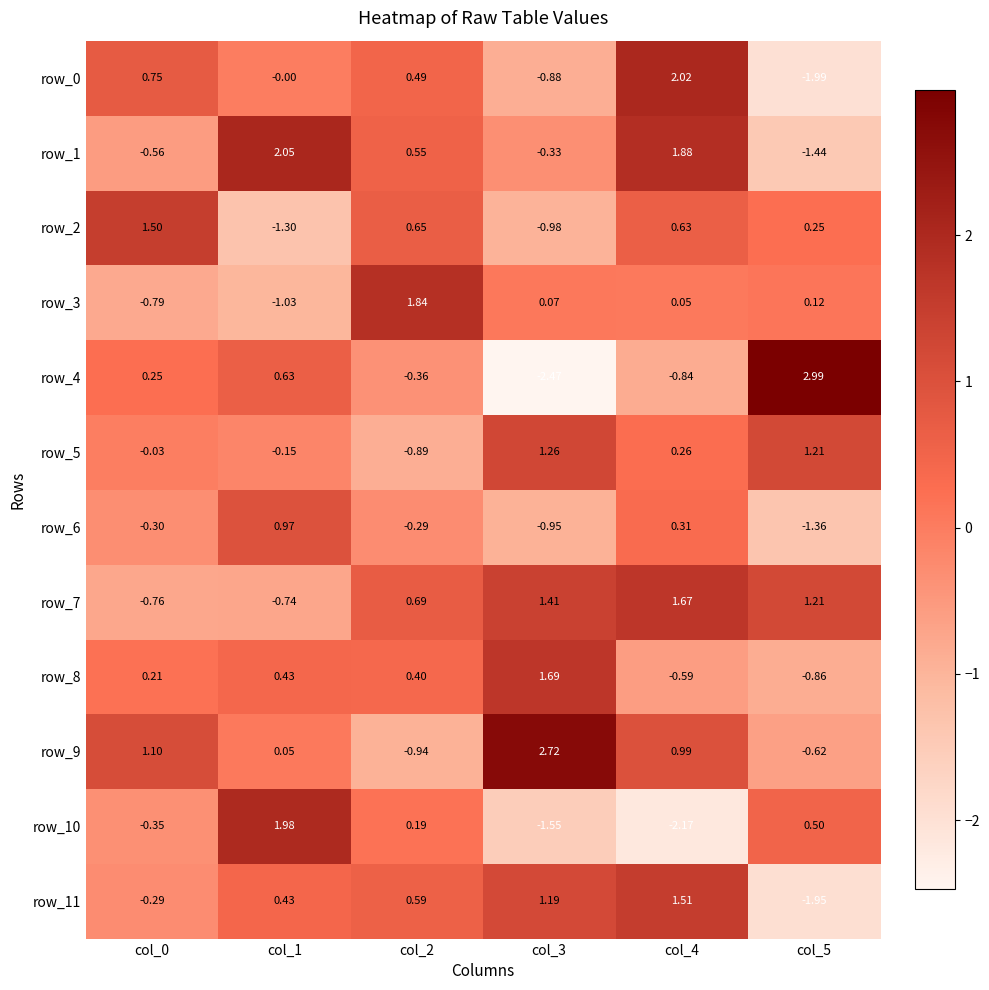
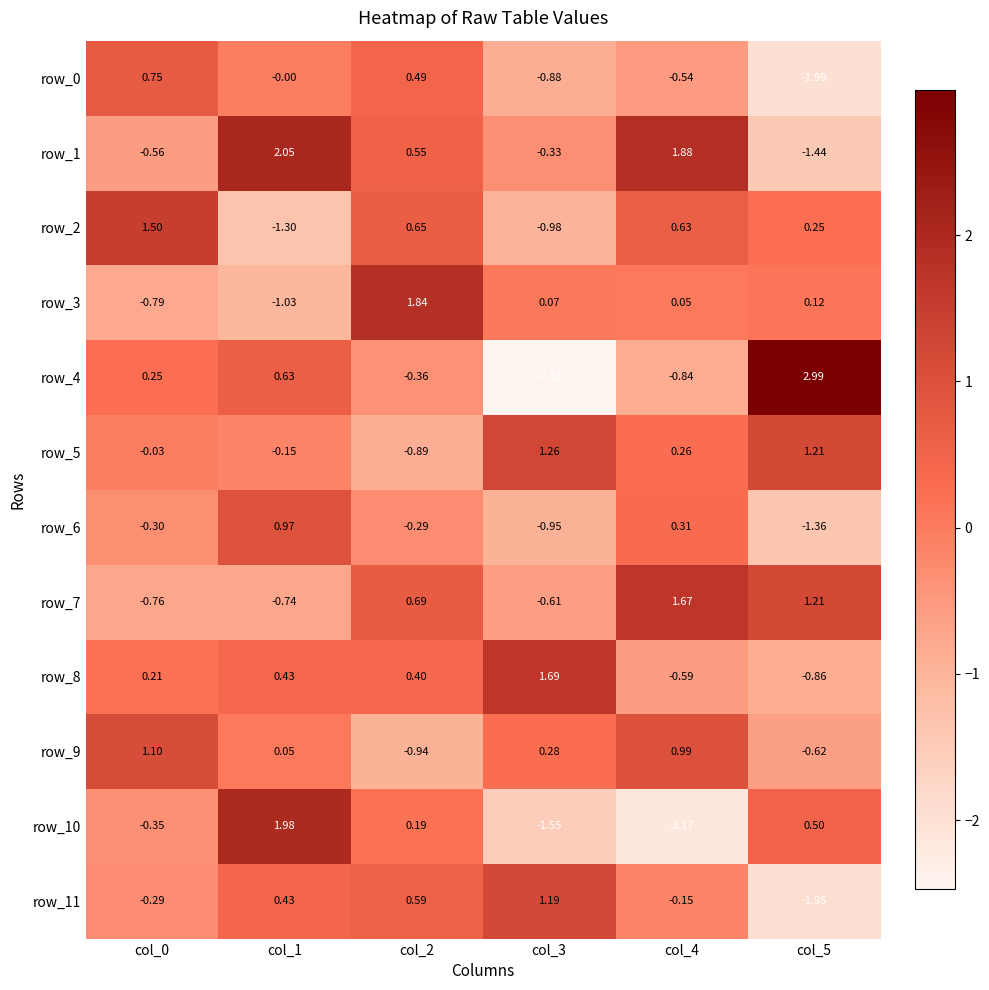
row_0, col_4: 2.02 -> -0.54
row_7, col_3: 1.41 -> -0.61
row_9, col_3: 2.72 -> 0.28
row_11, col_4: 1.51 -> -0.15
